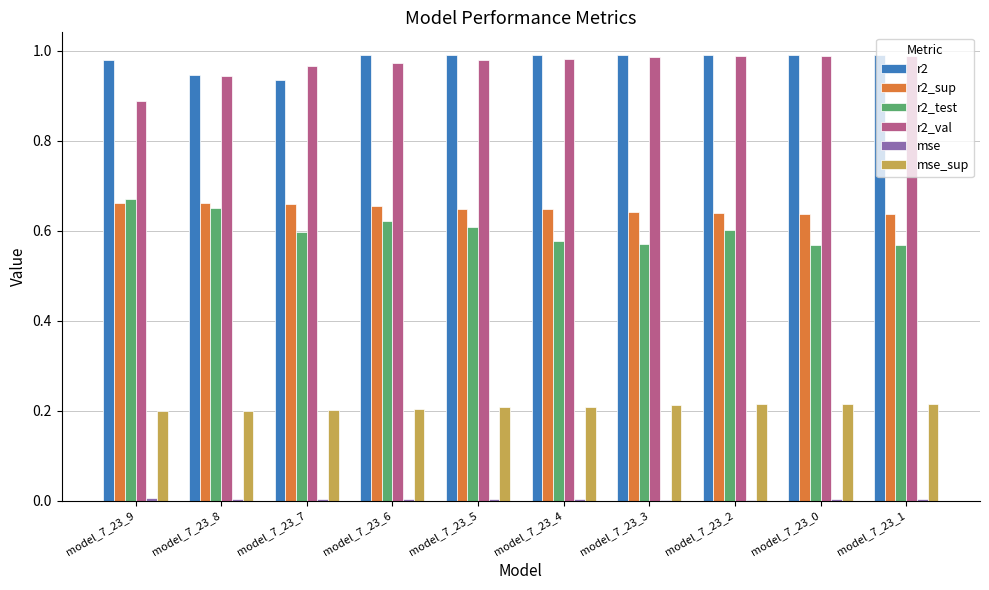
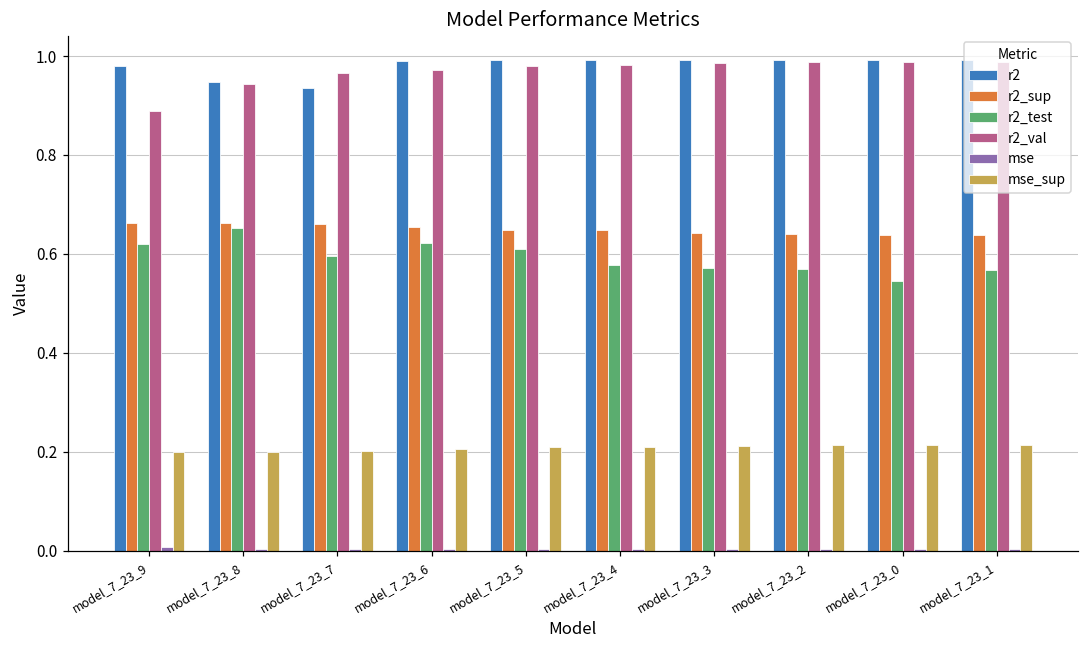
r2_test, model_7_23_9: 0.67 -> 0.62
r2_test, model_7_23_2: 0.60 -> 0.57
r2_test, model_7_23_0: 0.57 -> 0.54
